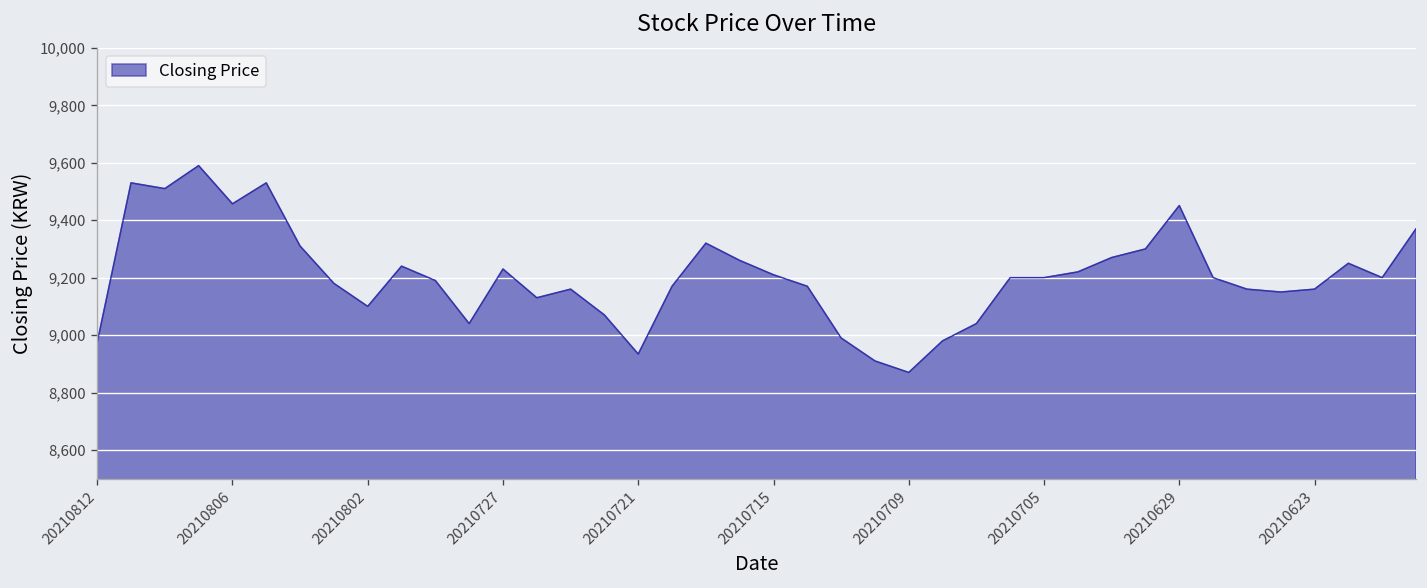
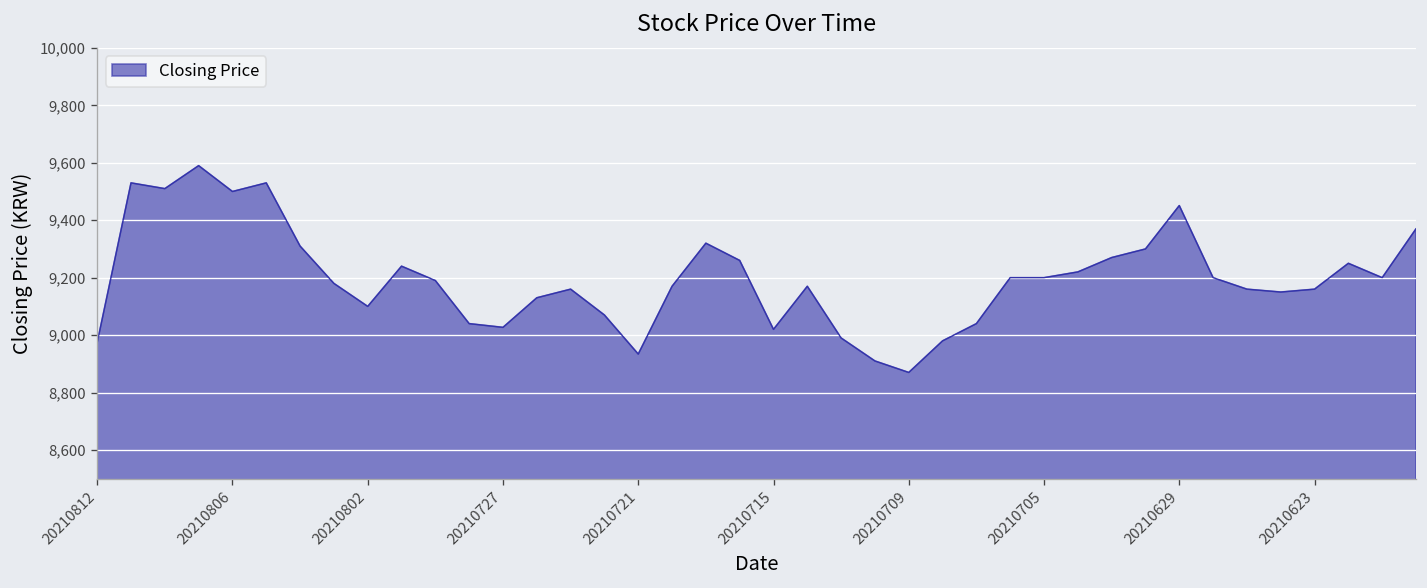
20210806: 9,460 -> 9,500
20210727: 9,230 -> 9,030
20210715: 9,210 -> 9,020
